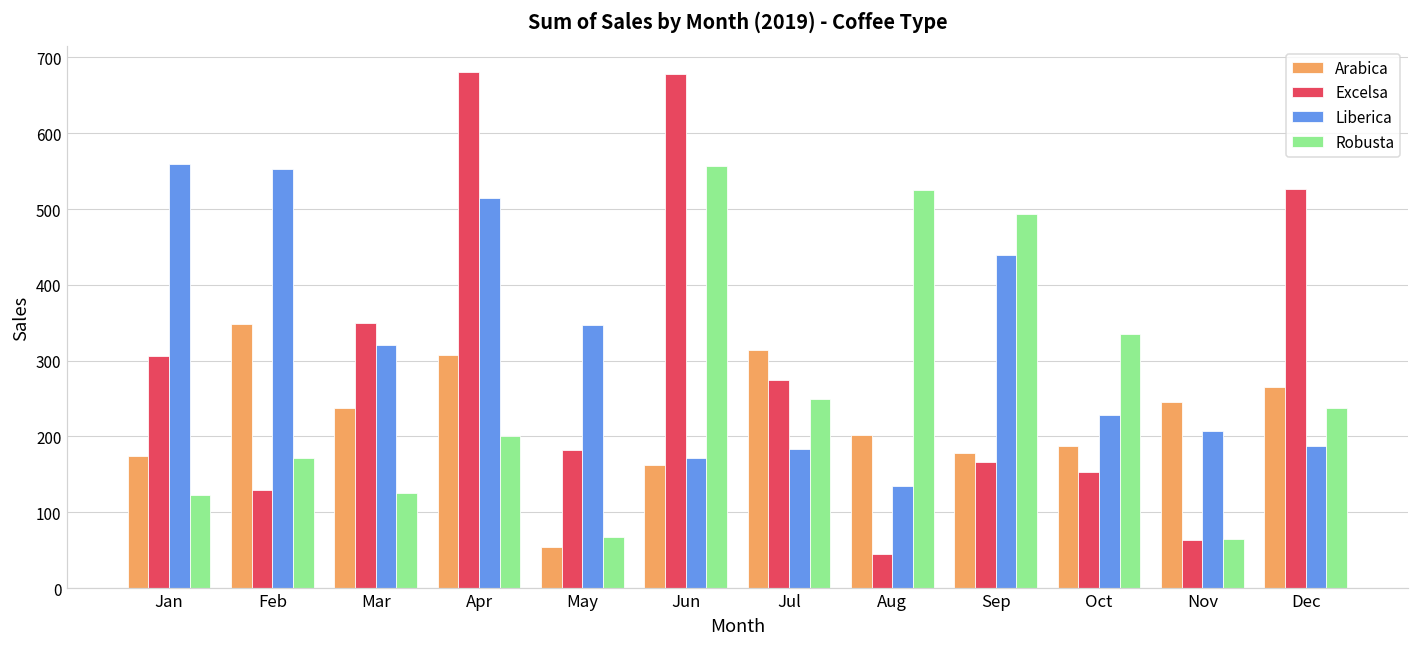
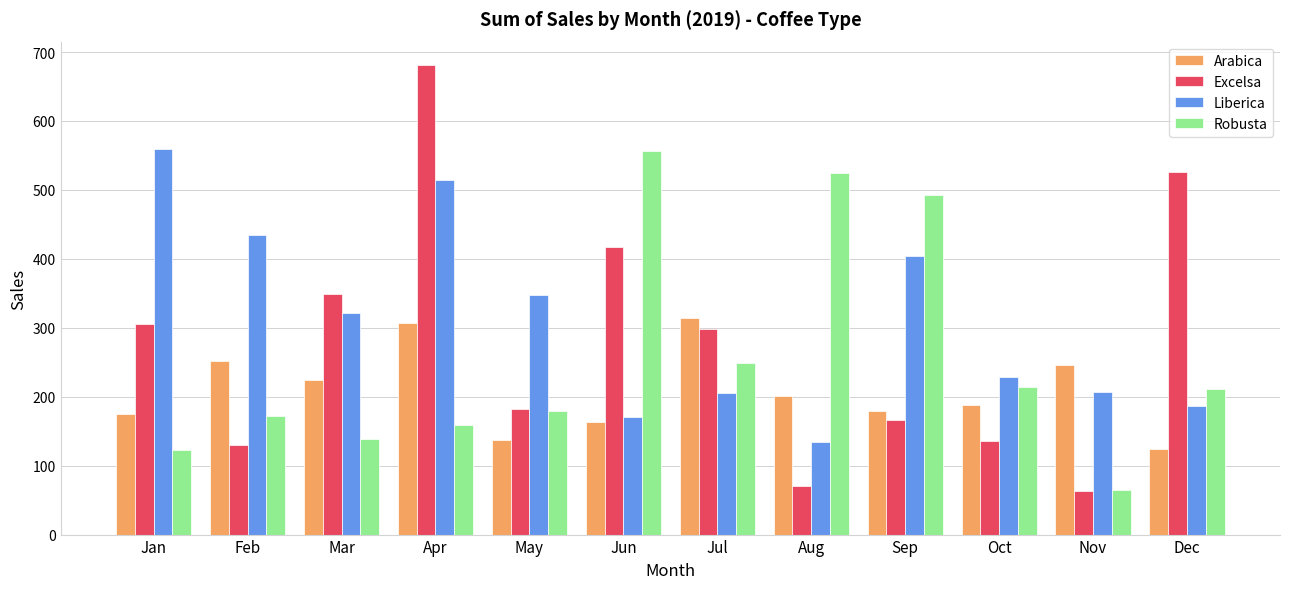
Arabica, Feb: 350 -> 250
Liberica, Feb: 550 -> 430
Arabica, Mar: 240 -> 220
Robusta, Mar: 130 -> 140
Robusta, Apr: 200 -> 160
Arabica, May: 50 -> 140
Robusta, May: 70 -> 180
Excelsa, Jun: 680 -> 420
Excelsa, Jul: 270 -> 300
Liberica, Jul: 180 -> 210
Excelsa, Aug: 40 -> 70
Liberica, Sep: 440 -> 400
Excelsa, Oct: 150 -> 140
Robusta, Oct: 340 -> 210
Arabica, Dec: 270 -> 120
Robusta, Dec: 240 -> 210
